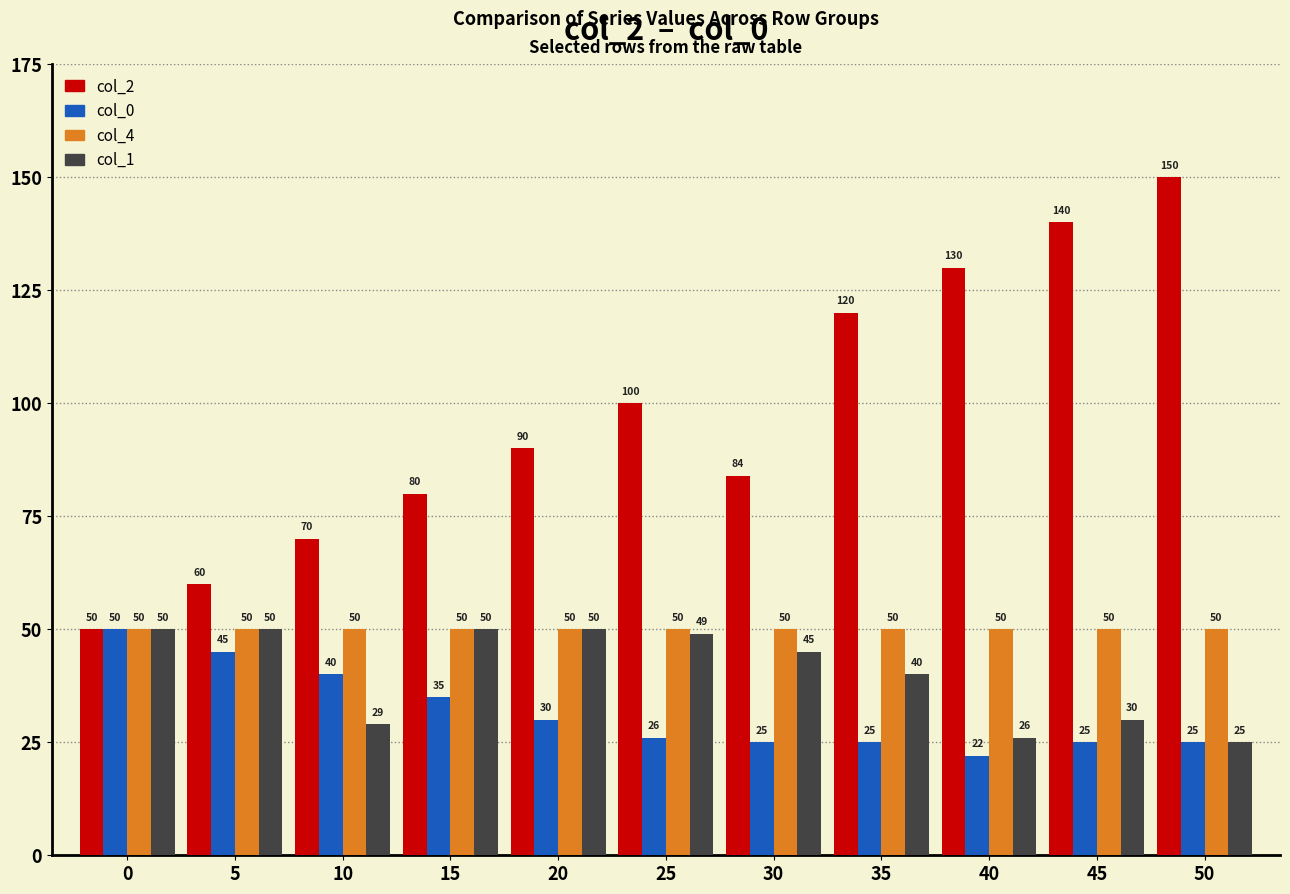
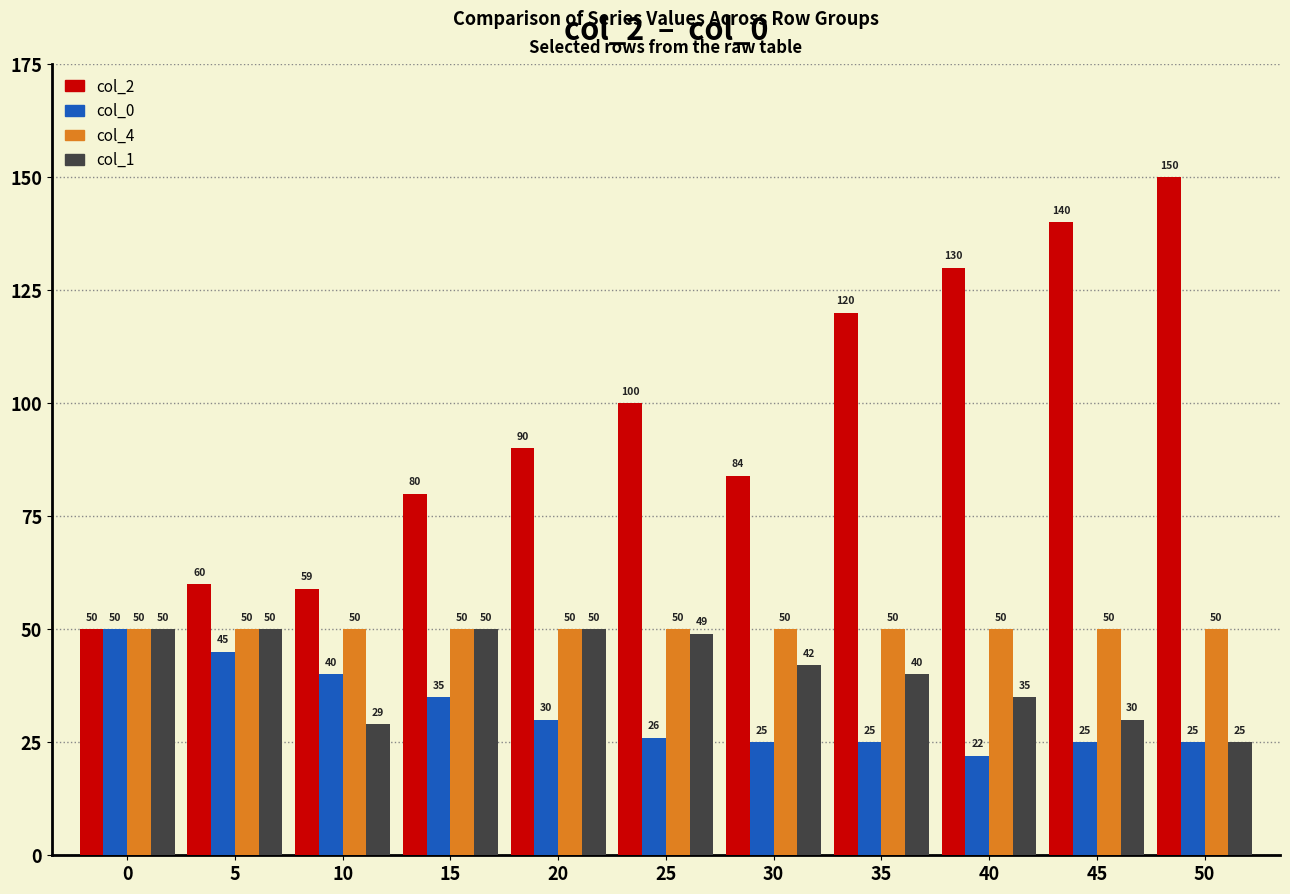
col_2, 10: 70 -> 59
col_1, 30: 45 -> 42
col_1, 40: 26 -> 35
